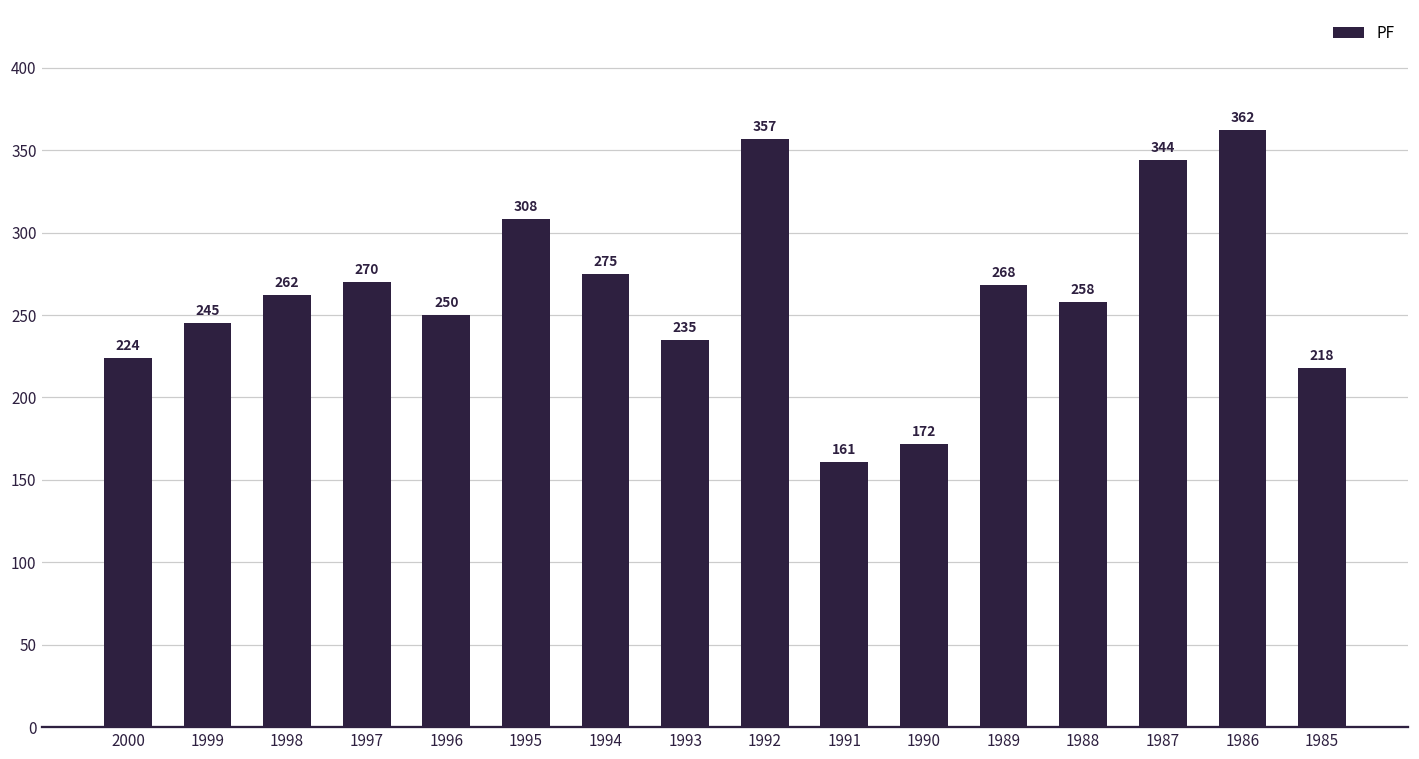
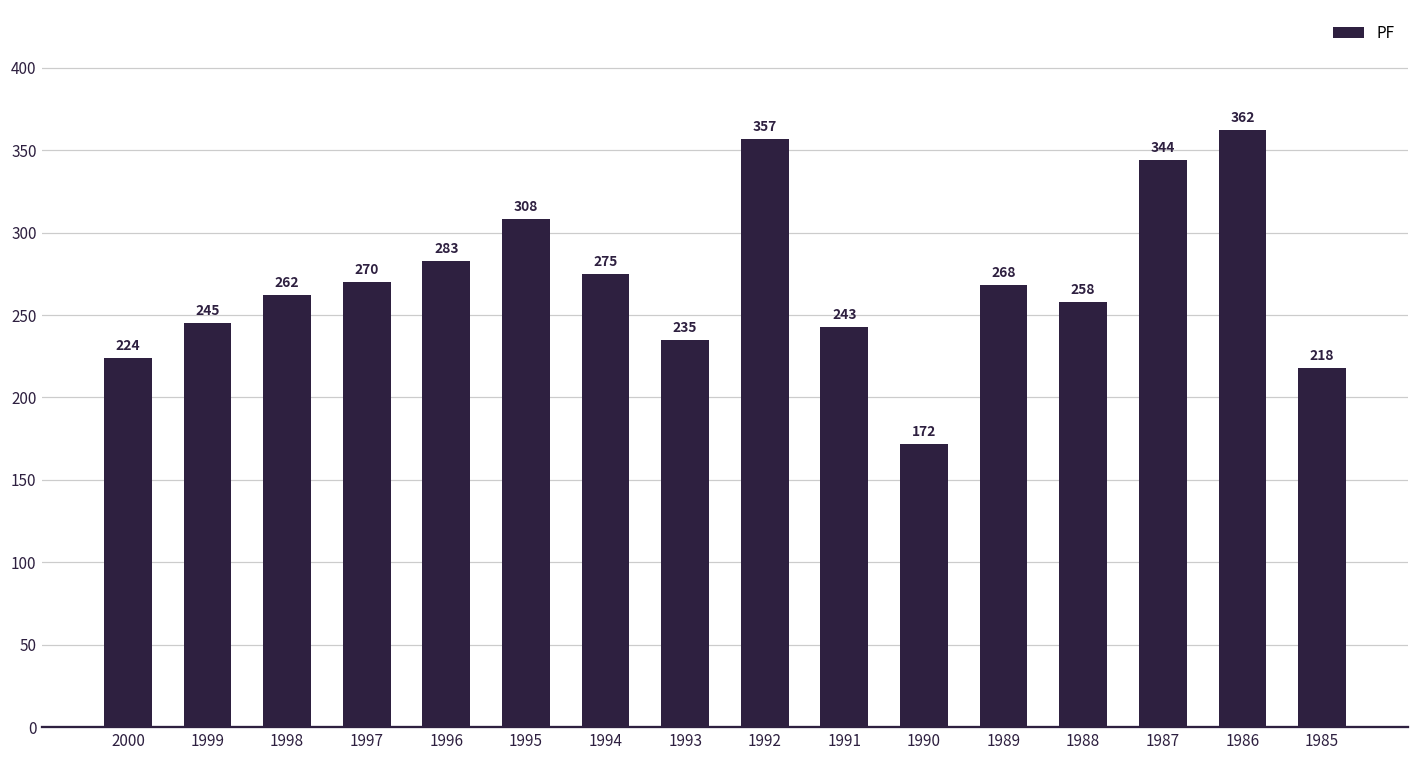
1996: 250 -> 283
1991: 161 -> 243
